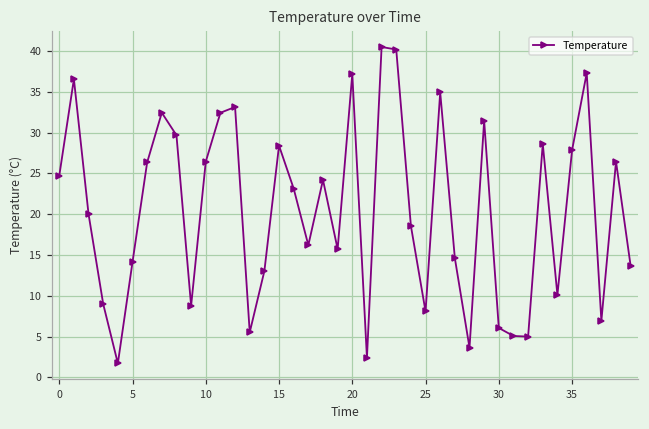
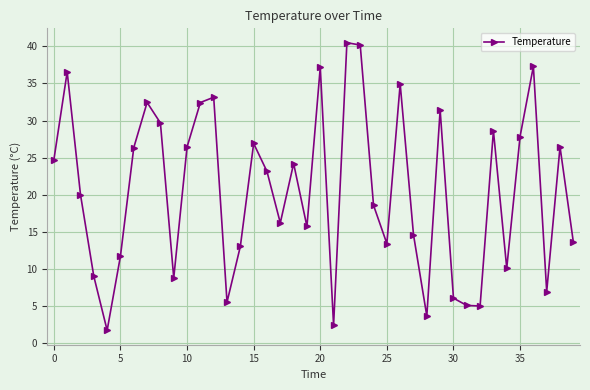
5: 14 -> 12
15: 28 -> 27
25: 8 -> 13
